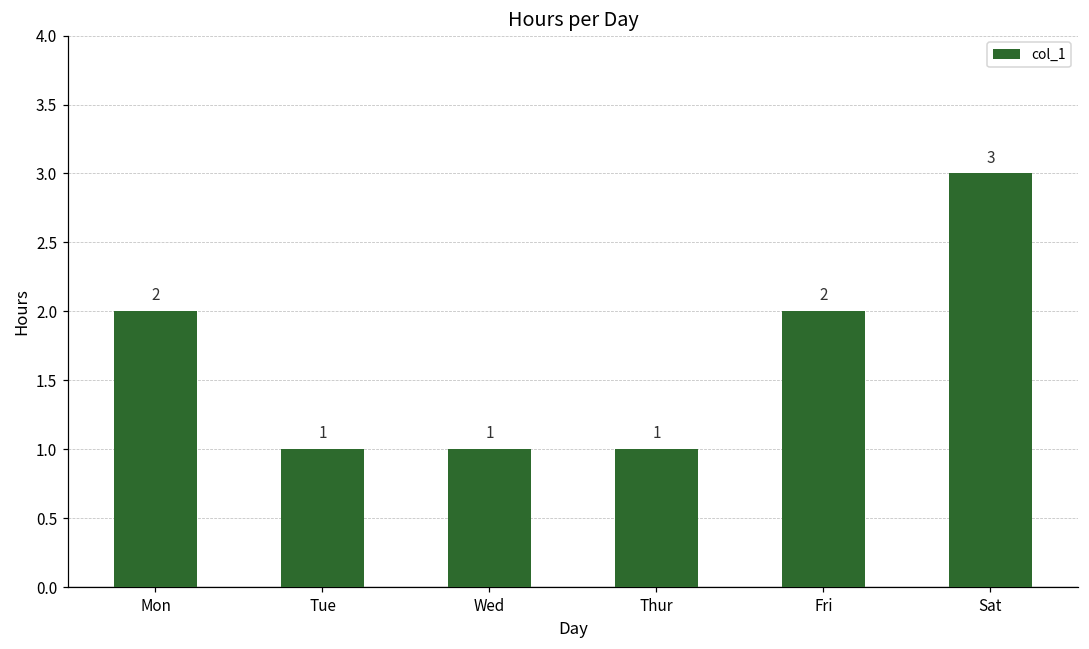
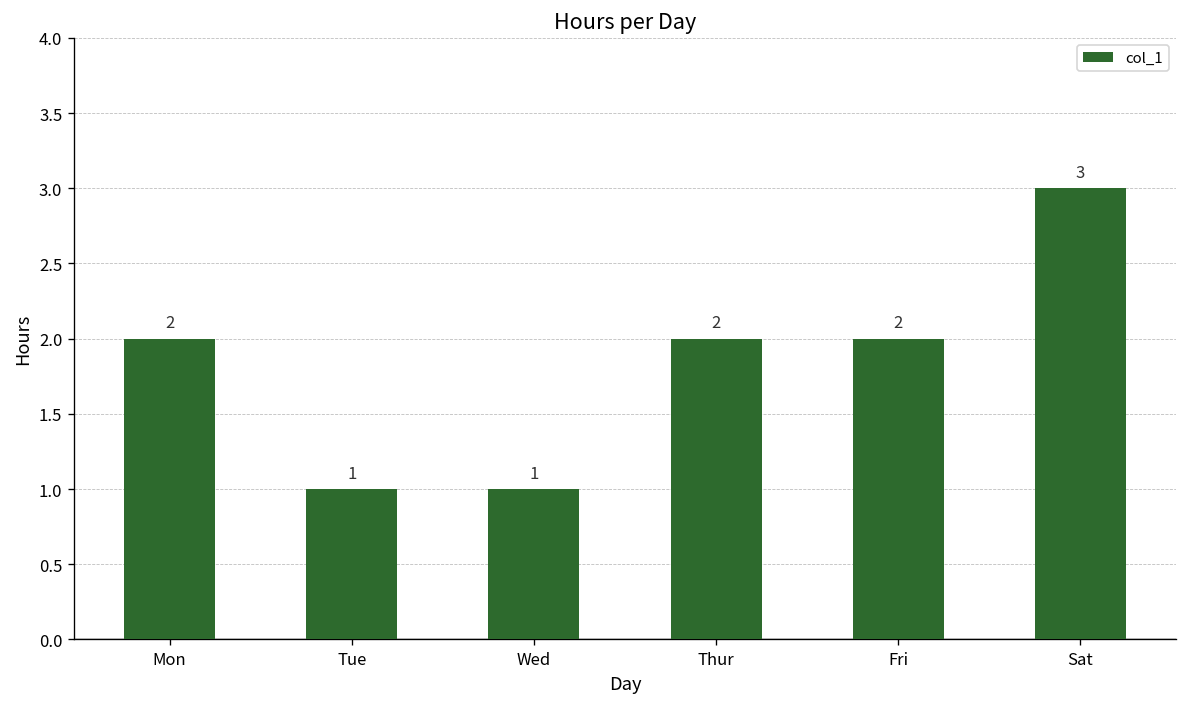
Thur: 1 -> 2
